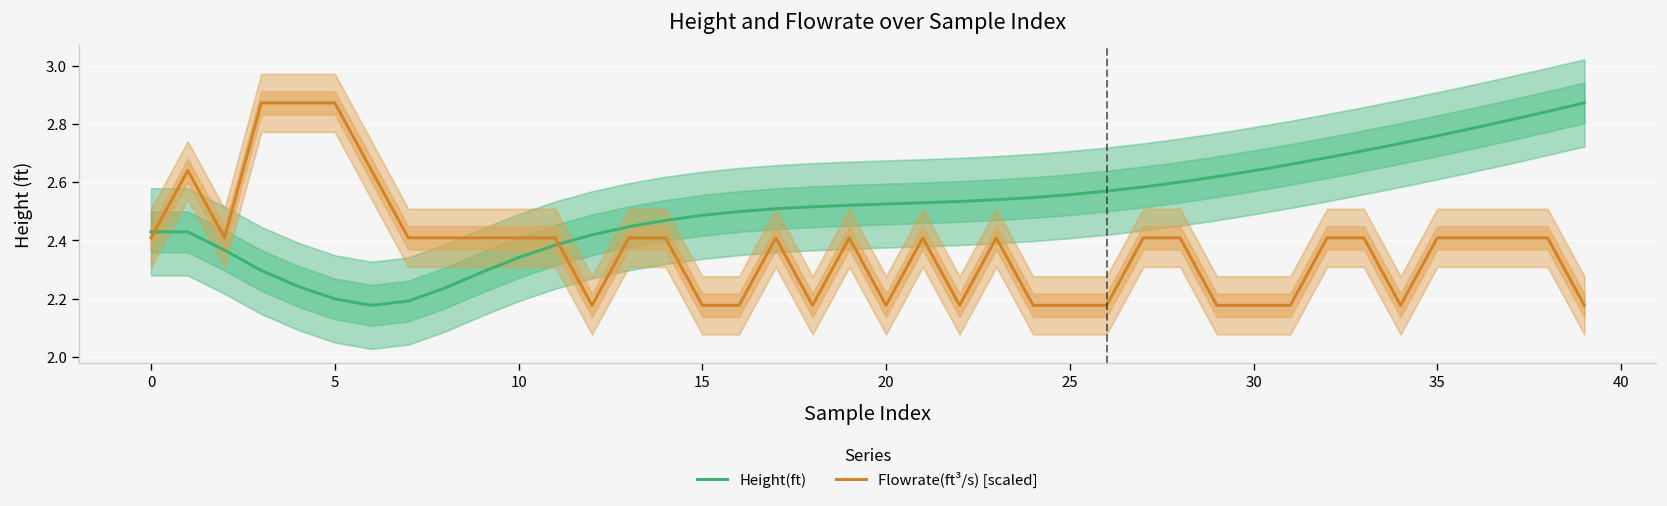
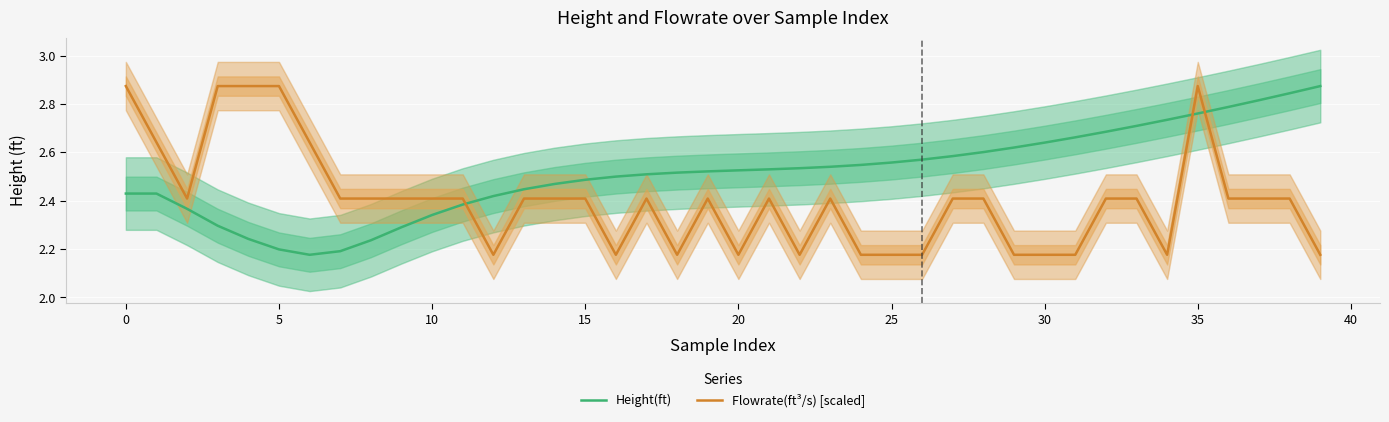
Flowrate(ft³/s) [scaled], 0: 2.41 -> 2.87
Flowrate(ft³/s) [scaled], 15: 2.18 -> 2.41
Flowrate(ft³/s) [scaled], 35: 2.41 -> 2.87
